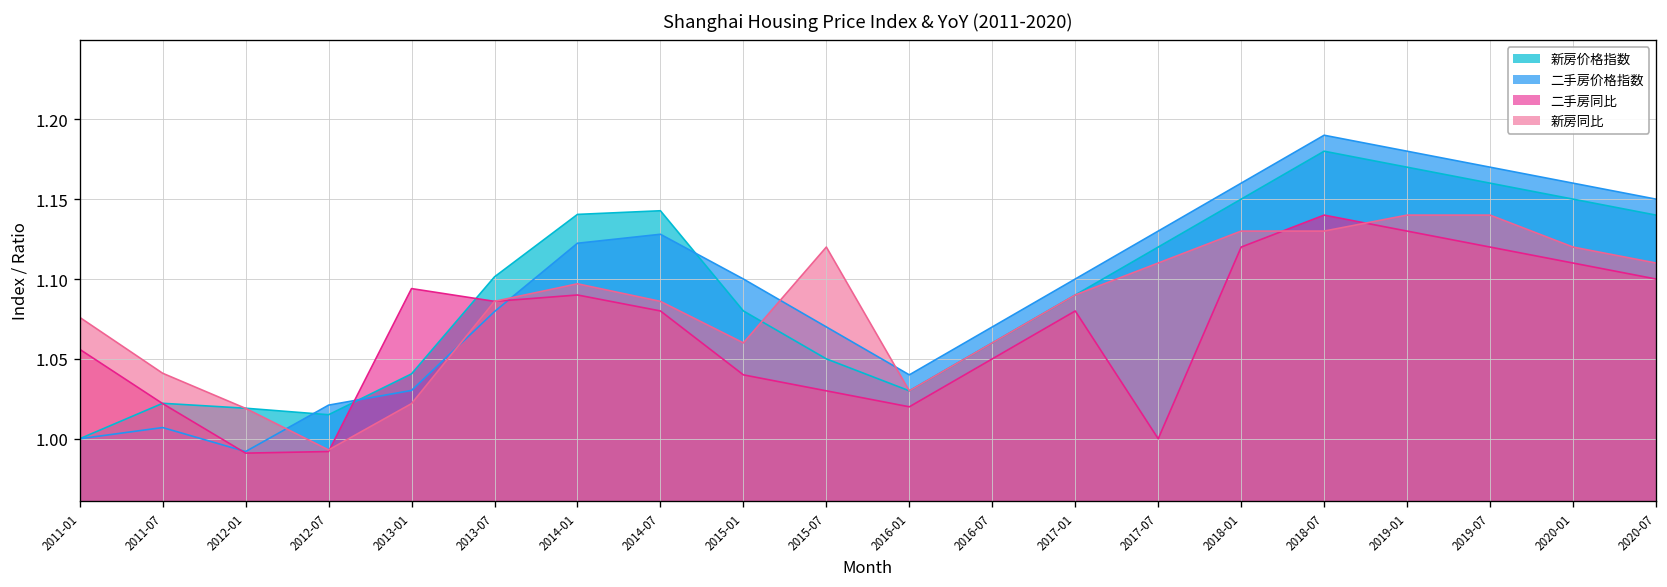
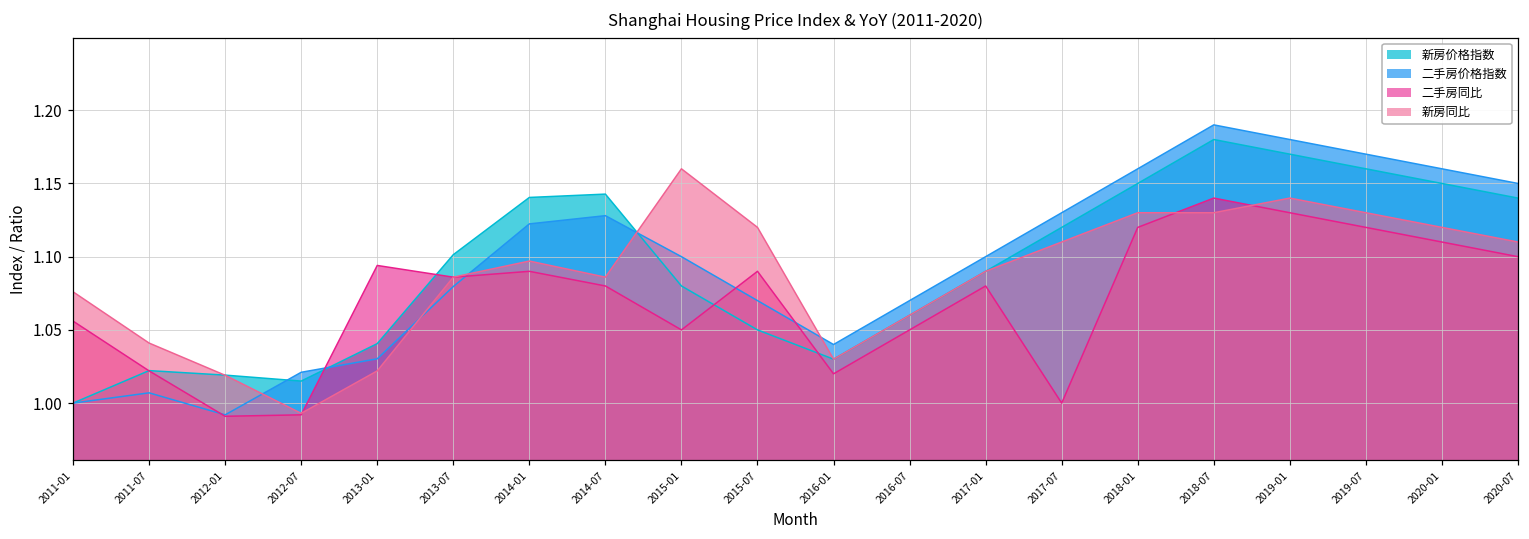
二手房同比, 2015-01: 1.04 -> 1.05
新房同比, 2015-01: 1.06 -> 1.16
二手房同比, 2015-07: 1.03 -> 1.09
新房同比, 2019-07: 1.14 -> 1.13
